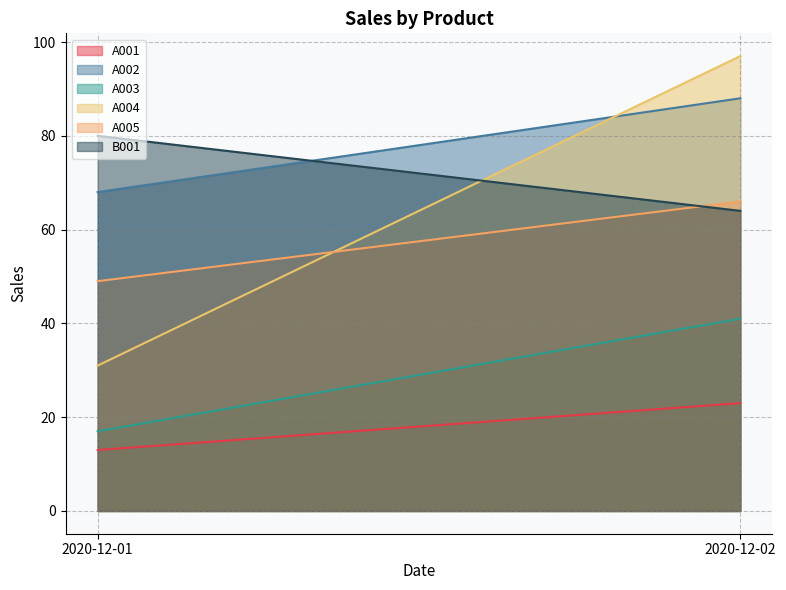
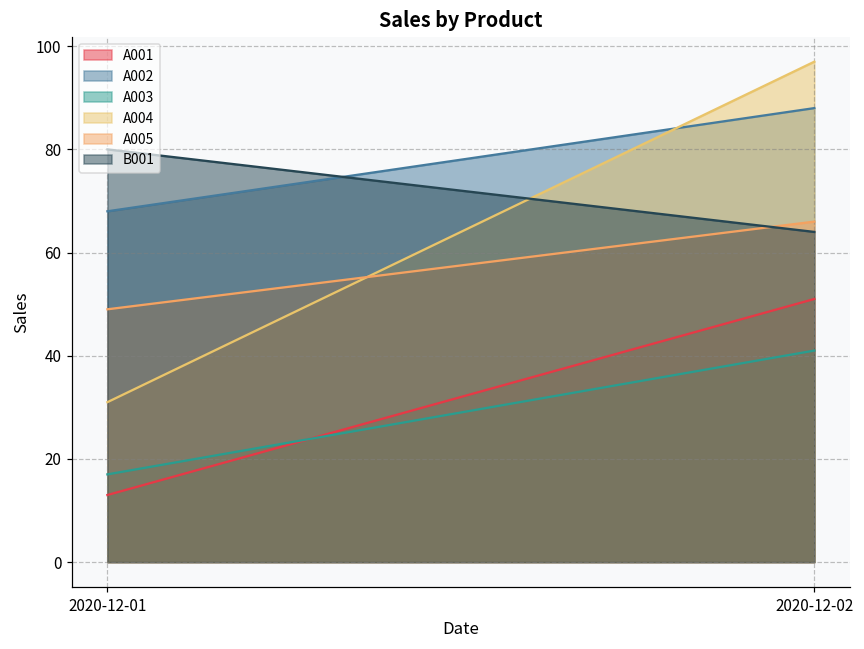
A001, 2020-12-02: 23 -> 51
